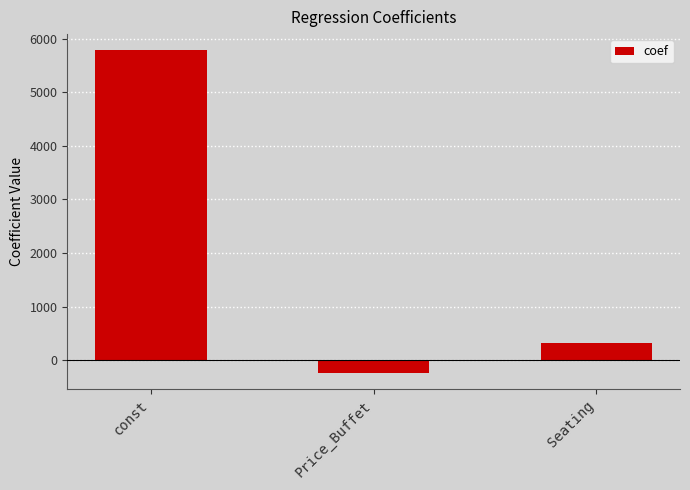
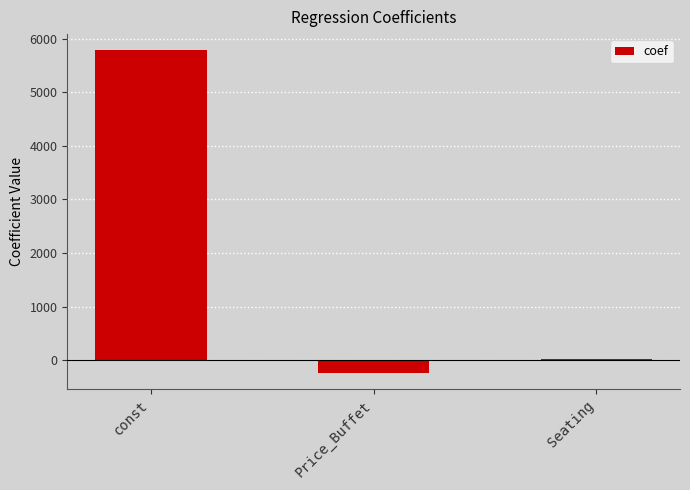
Seating: 300 -> 0
